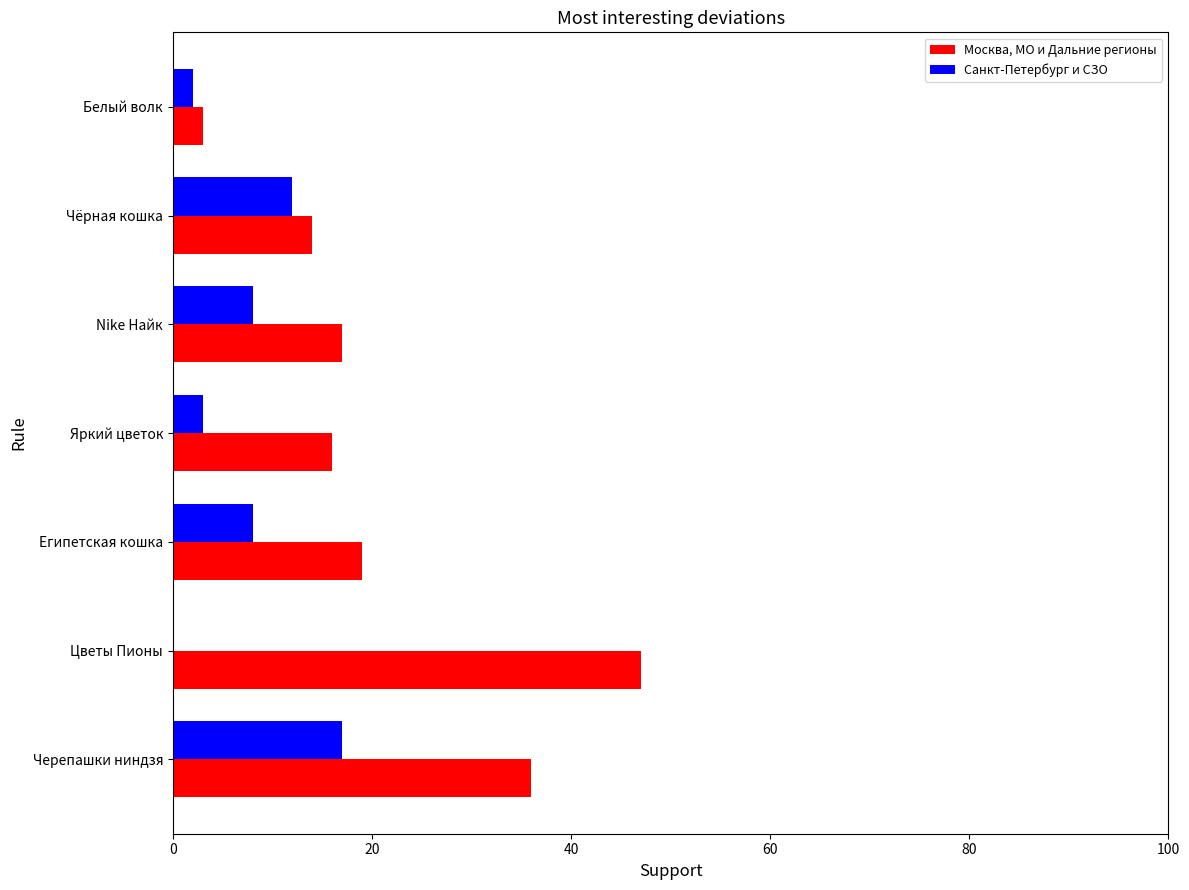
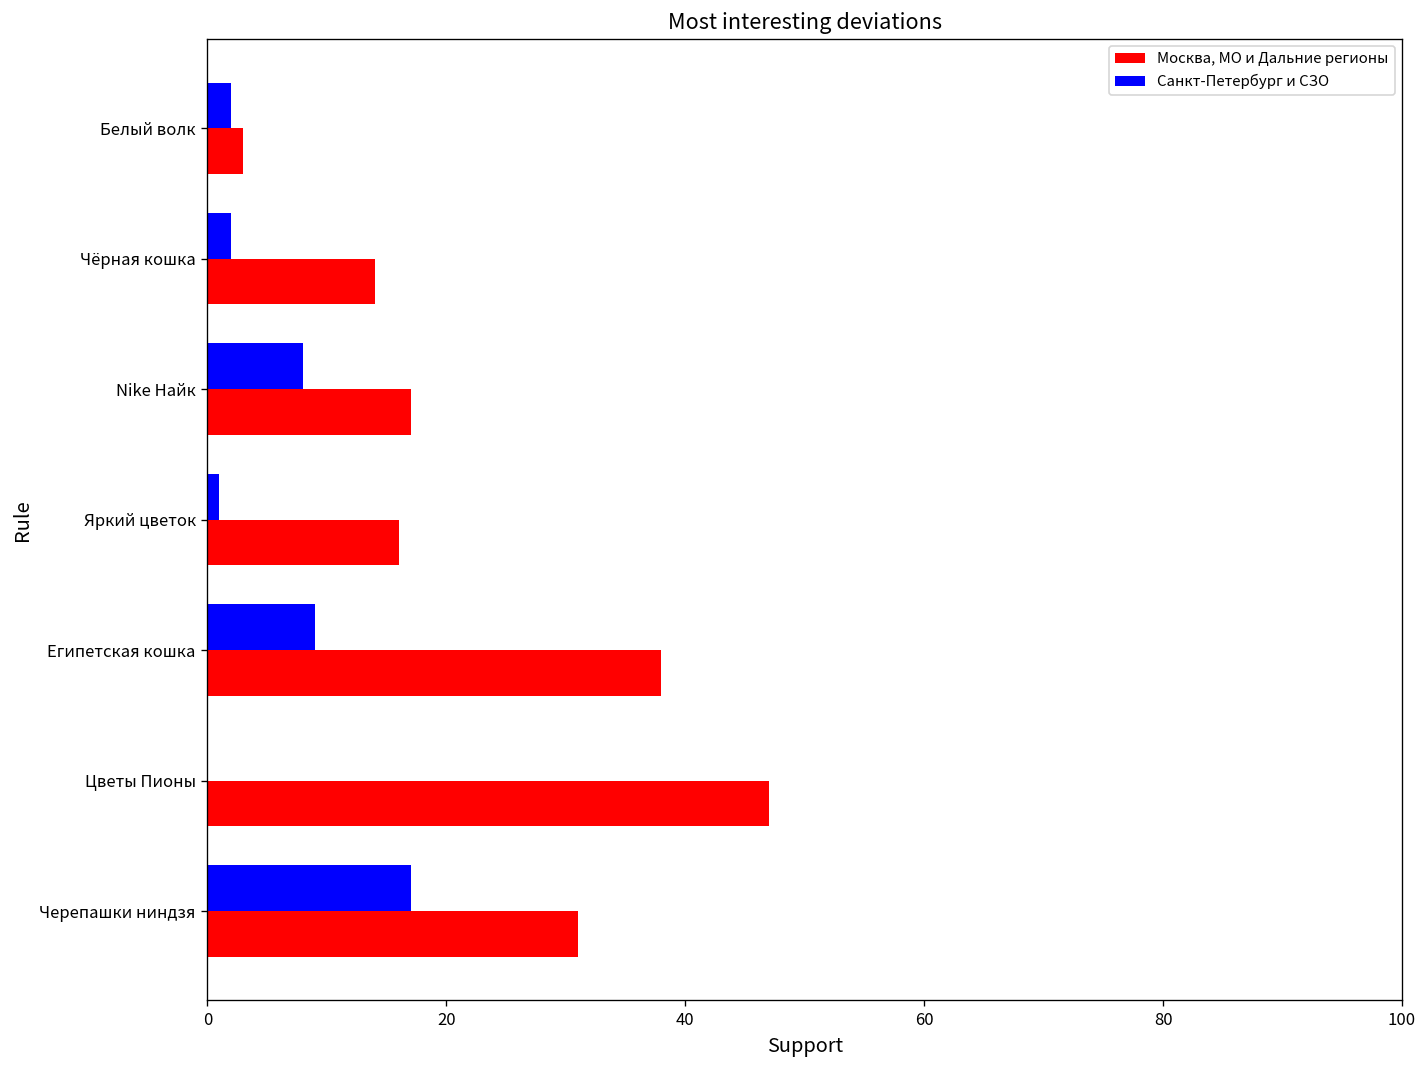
Санкт-Петербург и СЗО, Чёрная кошка: 12 -> 2
Санкт-Петербург и СЗО, Яркий цветок: 3 -> 1
Санкт-Петербург и СЗО, Египетская кошка: 8 -> 9
Москва, МО и Дальние регионы, Египетская кошка: 19 -> 38
Москва, МО и Дальние регионы, Черепашки ниндзя: 36 -> 31
